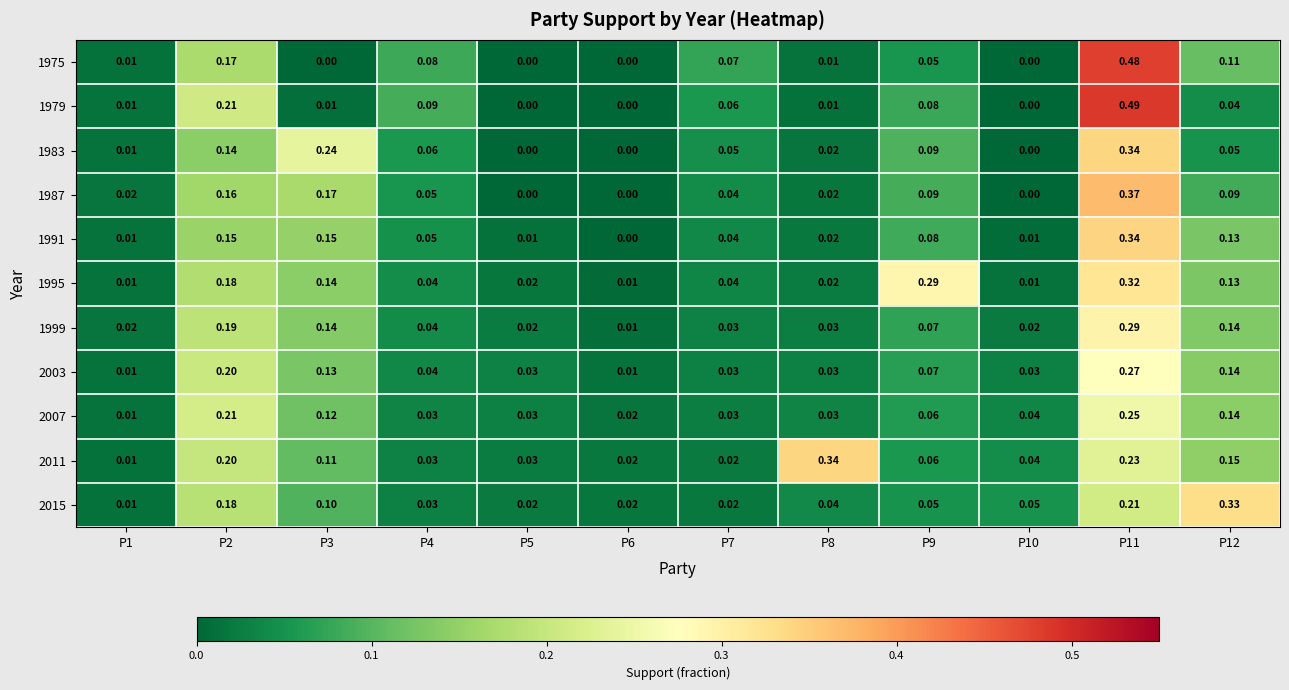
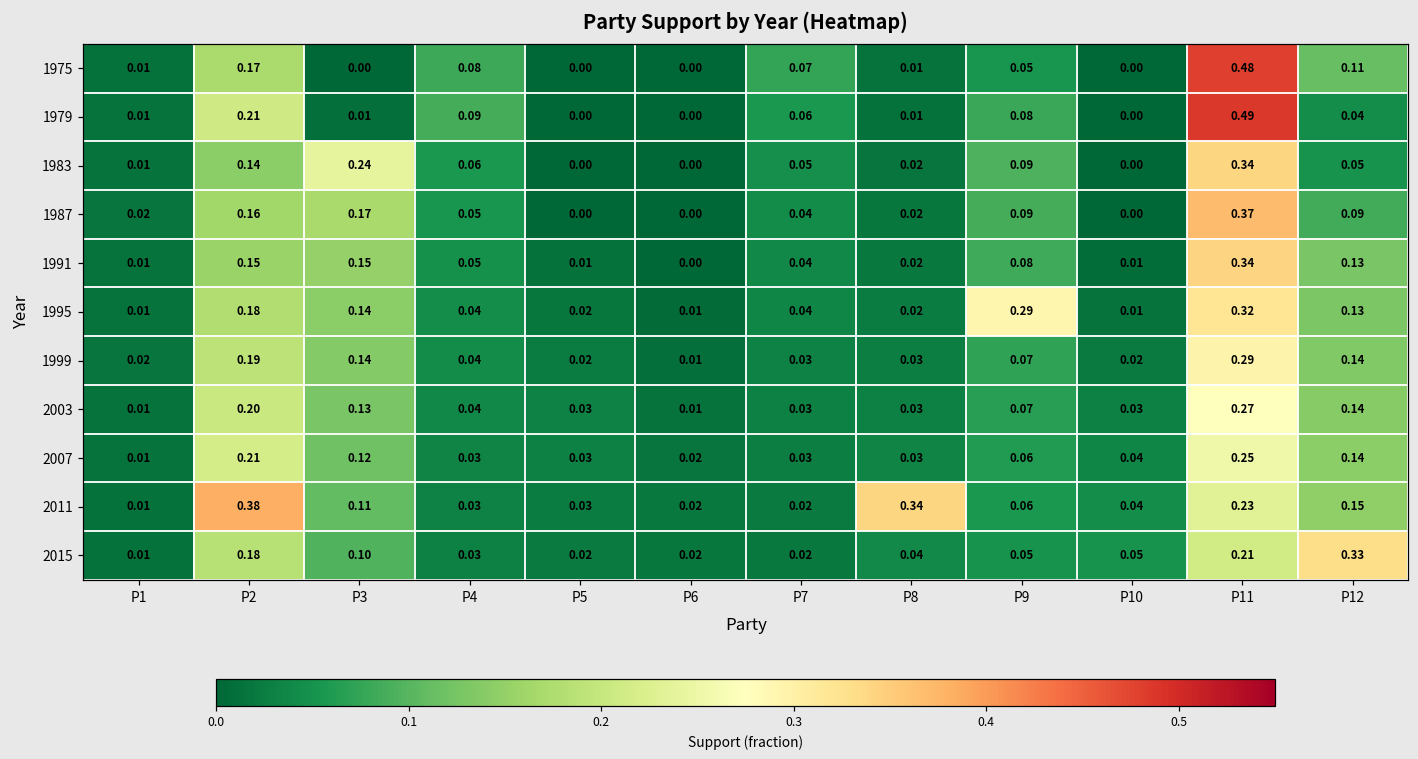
2011, P2: 0.20 -> 0.38
